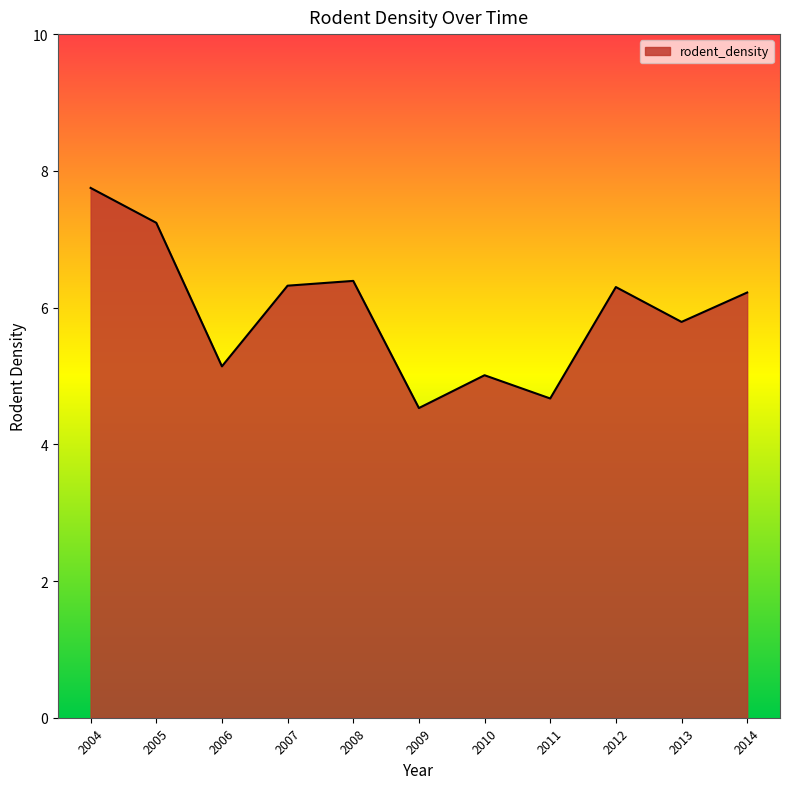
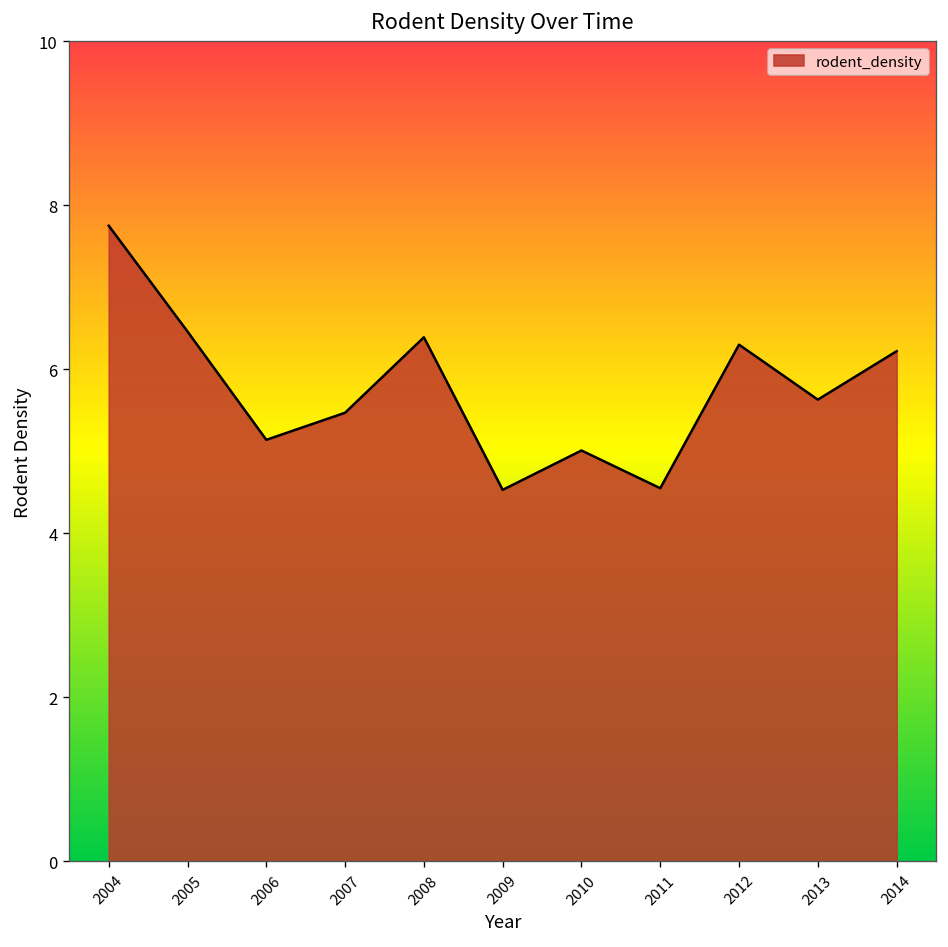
2005: 7.2 -> 6.5
2007: 6.3 -> 5.5
2011: 4.7 -> 4.6
2013: 5.8 -> 5.6
